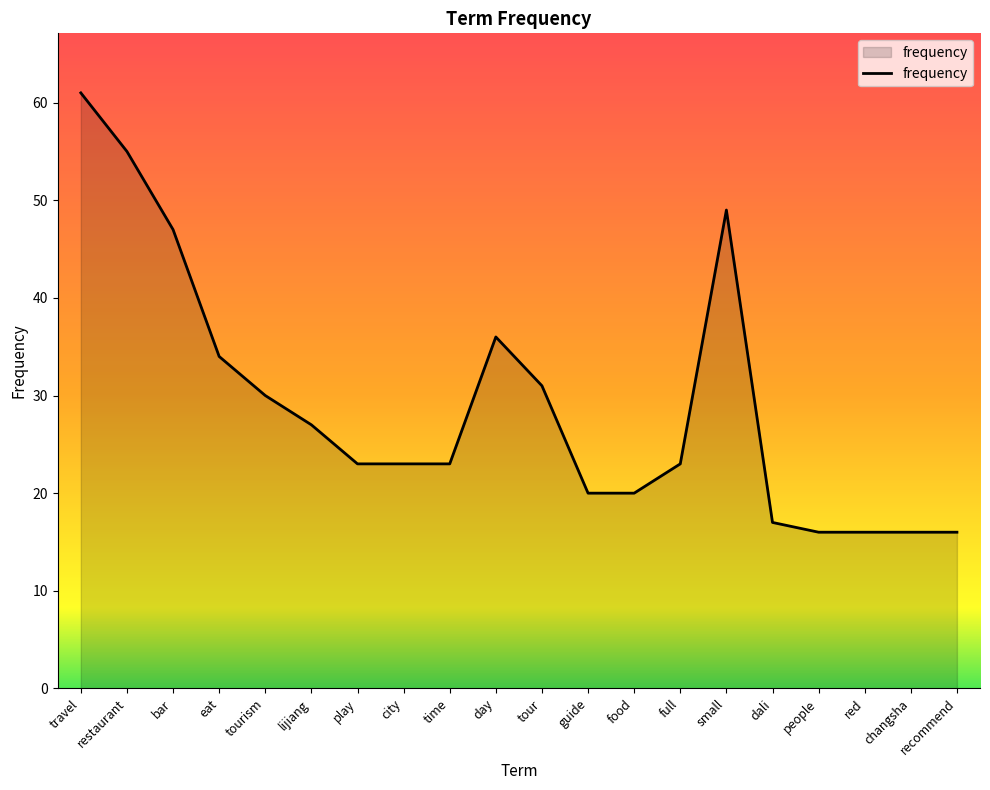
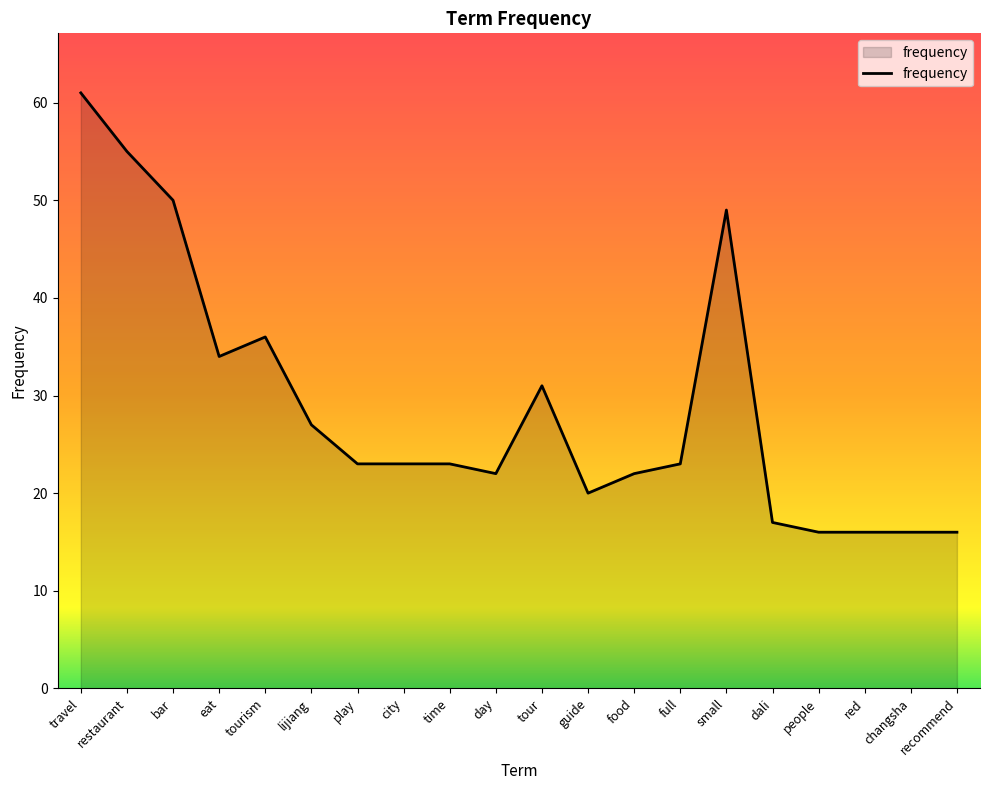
bar: 47 -> 50
tourism: 30 -> 36
day: 36 -> 22
food: 20 -> 22
